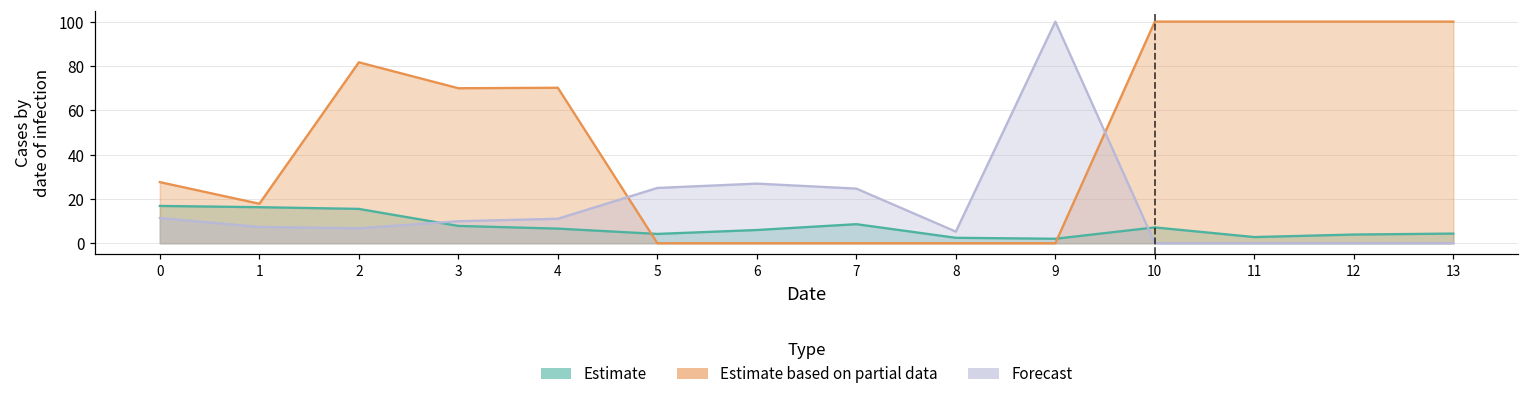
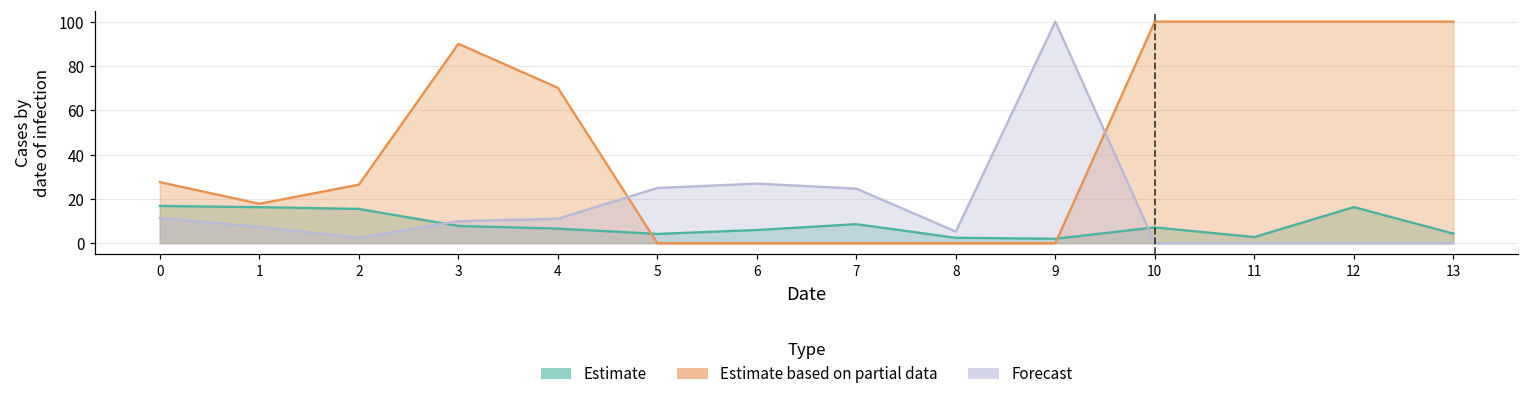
Estimate based on partial data, 2: 82 -> 26
Forecast, 2: 7 -> 2
Estimate based on partial data, 3: 70 -> 90
Estimate, 12: 4 -> 16
